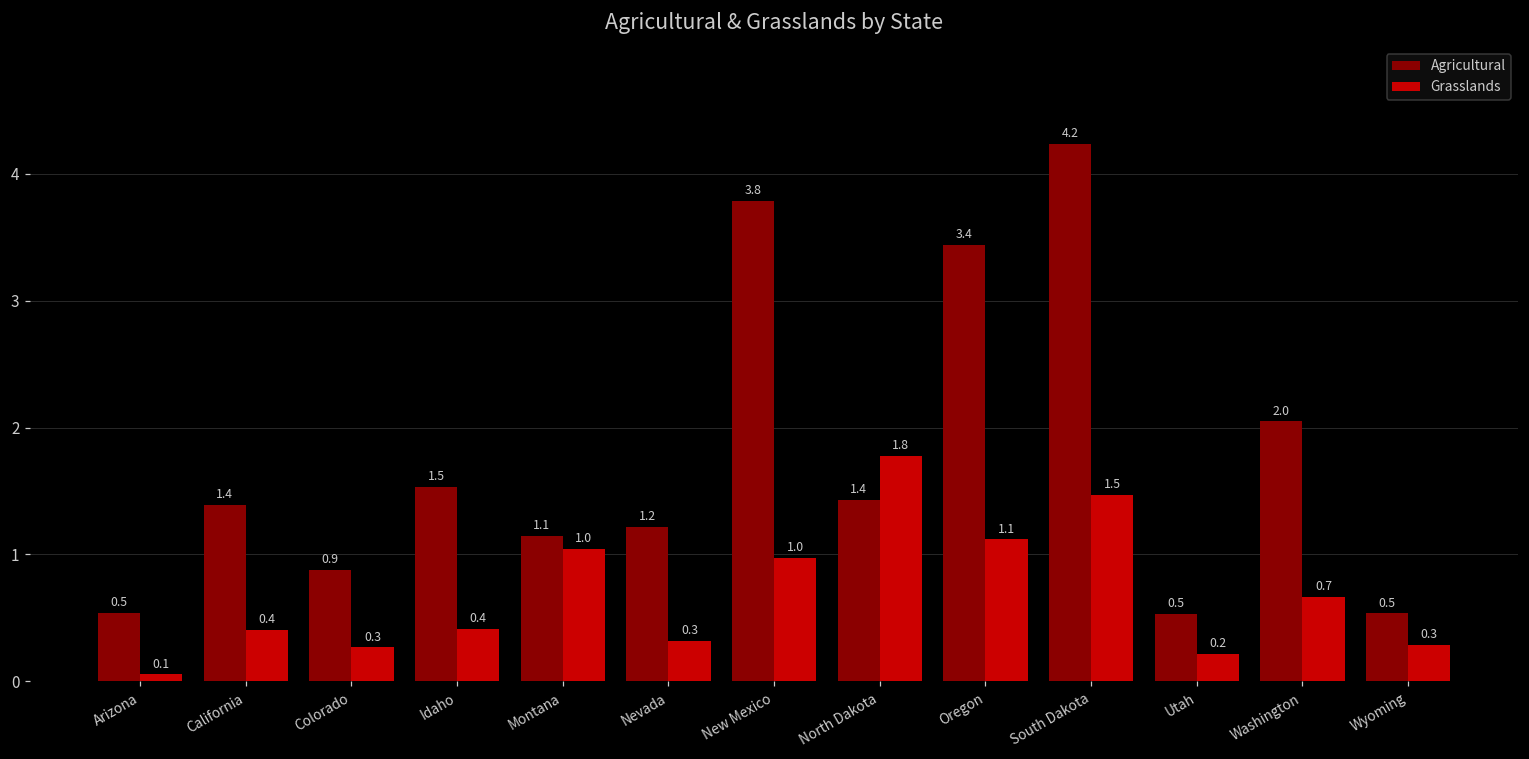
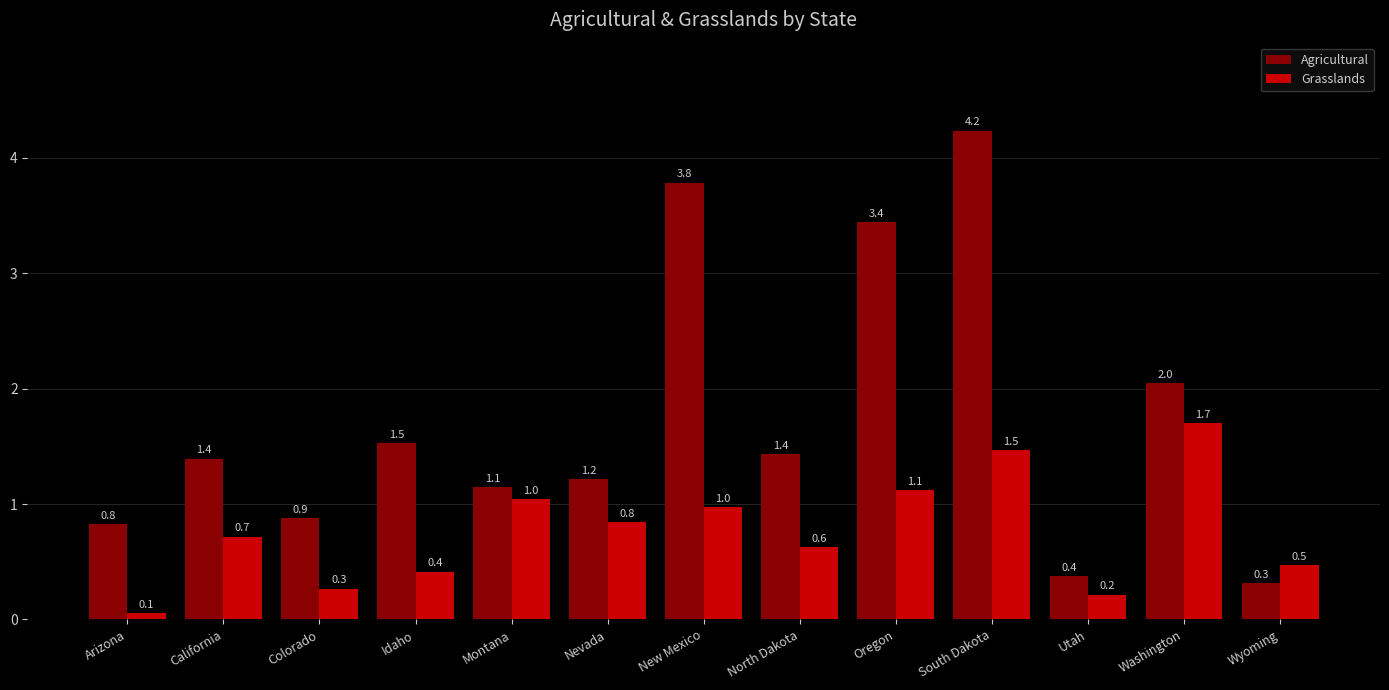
Agricultural, Arizona: 0.5 -> 0.8
Grasslands, California: 0.4 -> 0.7
Grasslands, Nevada: 0.3 -> 0.8
Grasslands, North Dakota: 1.8 -> 0.6
Agricultural, Utah: 0.5 -> 0.4
Grasslands, Washington: 0.7 -> 1.7
Agricultural, Wyoming: 0.5 -> 0.3
Grasslands, Wyoming: 0.3 -> 0.5
